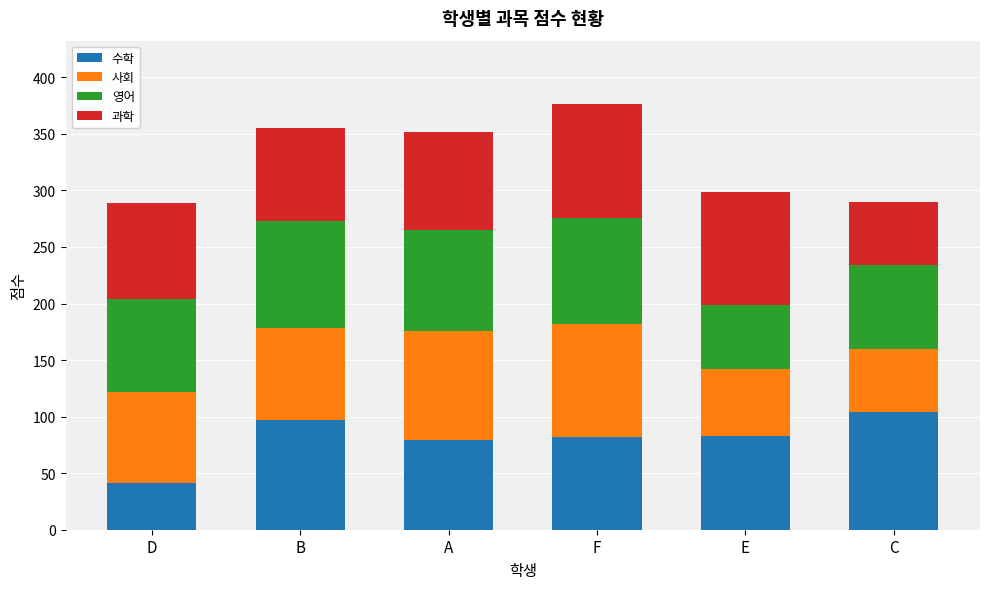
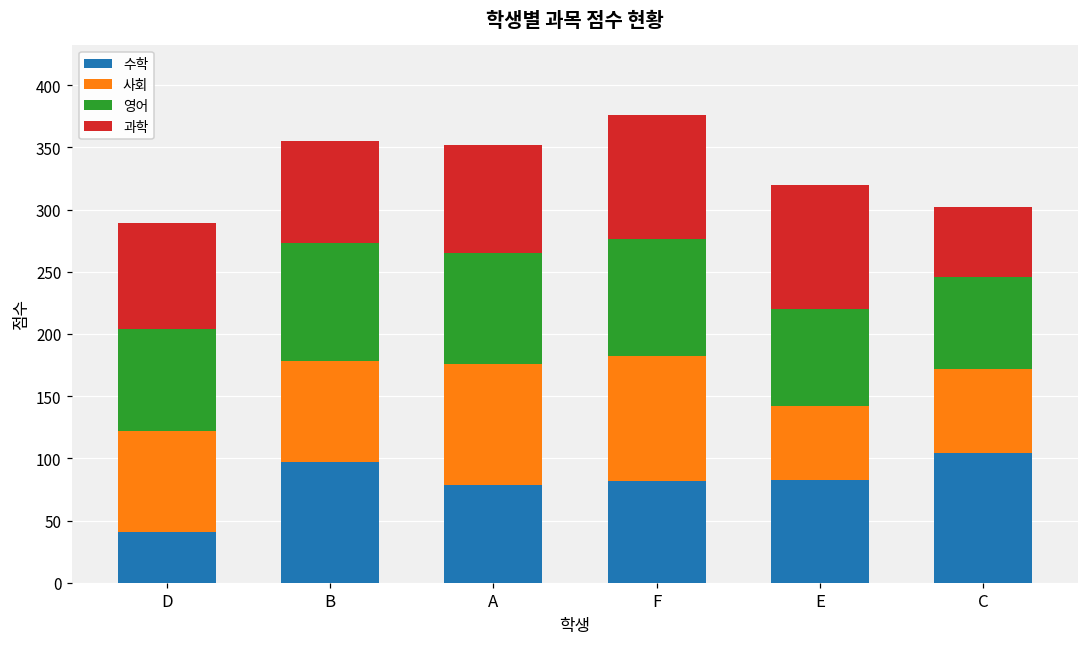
영어, E: 57 -> 78
사회, C: 56 -> 68
